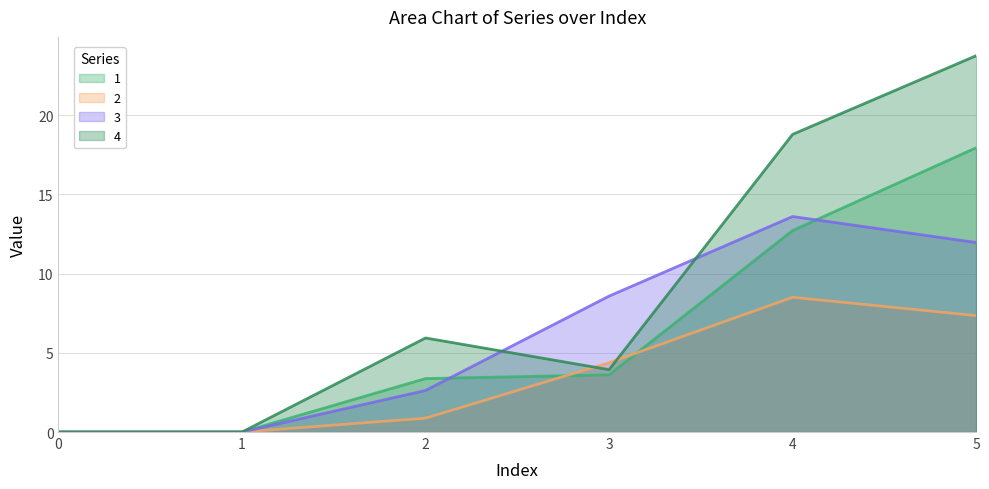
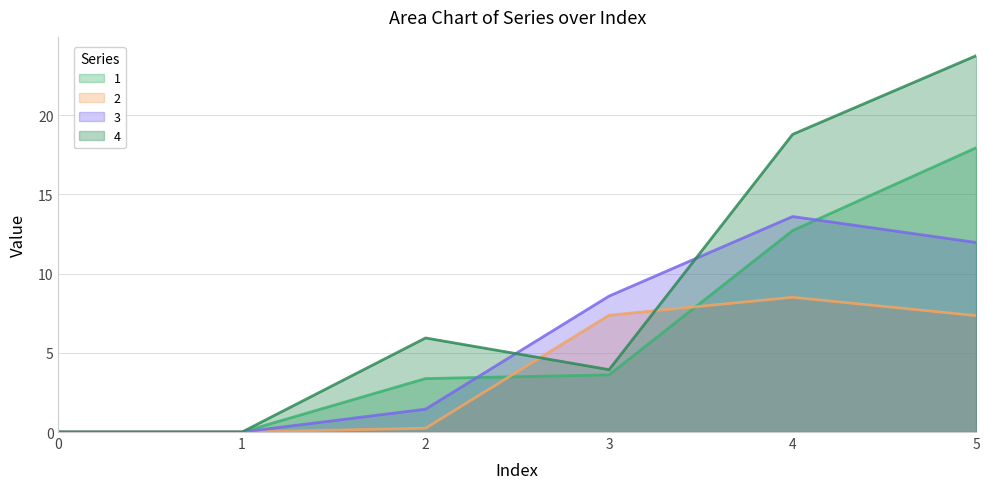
2, 2: 0.9 -> 0.2
3, 2: 2.6 -> 1.4
2, 3: 4.4 -> 7.4
